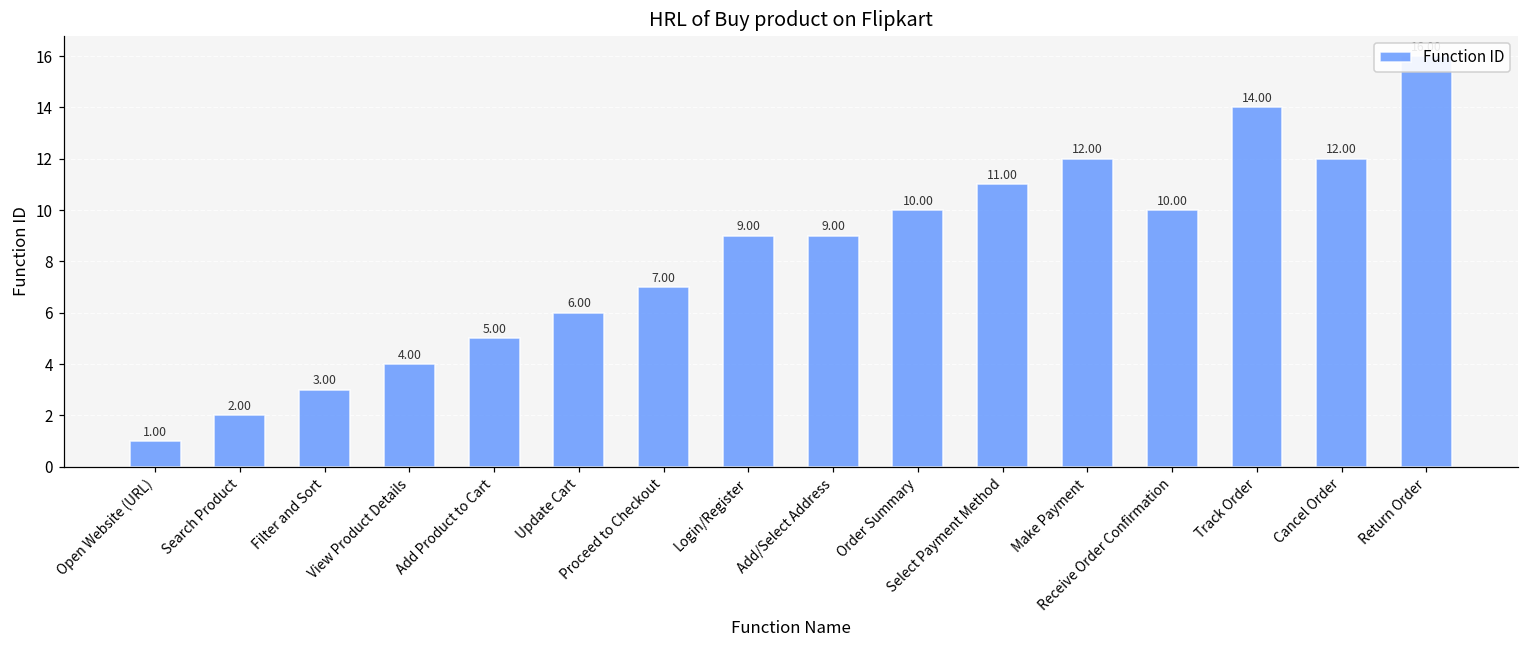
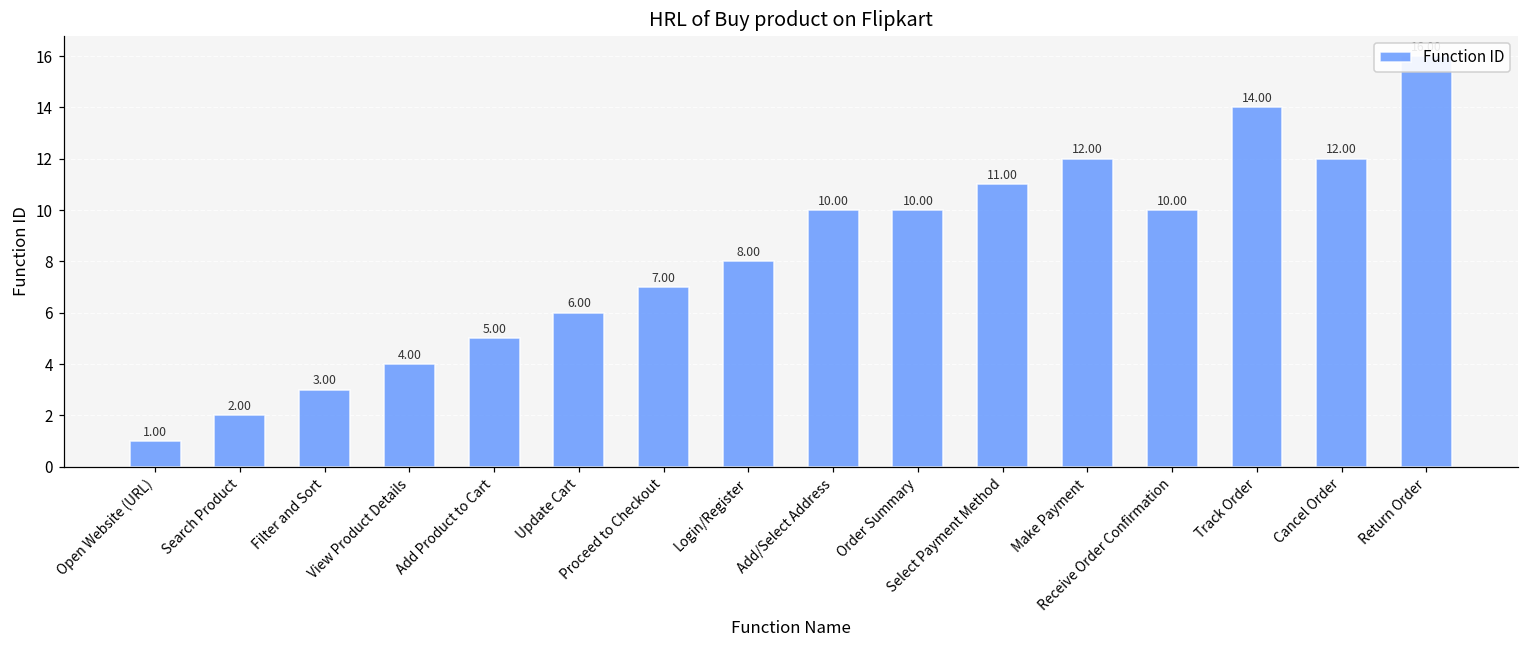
Login/Register: 9.00 -> 8.00
Add/Select Address: 9.00 -> 10.00
